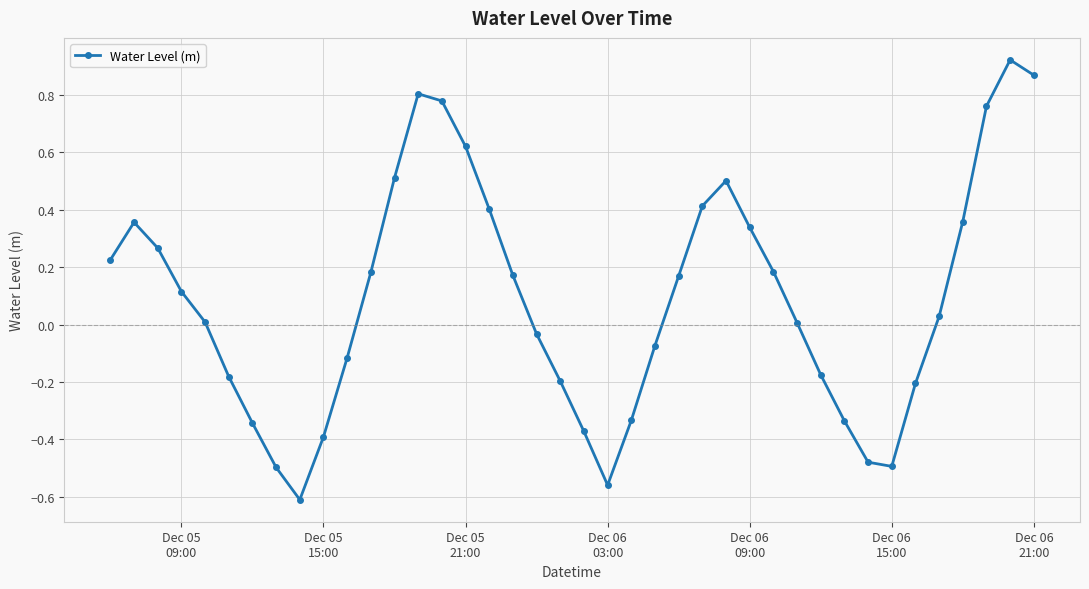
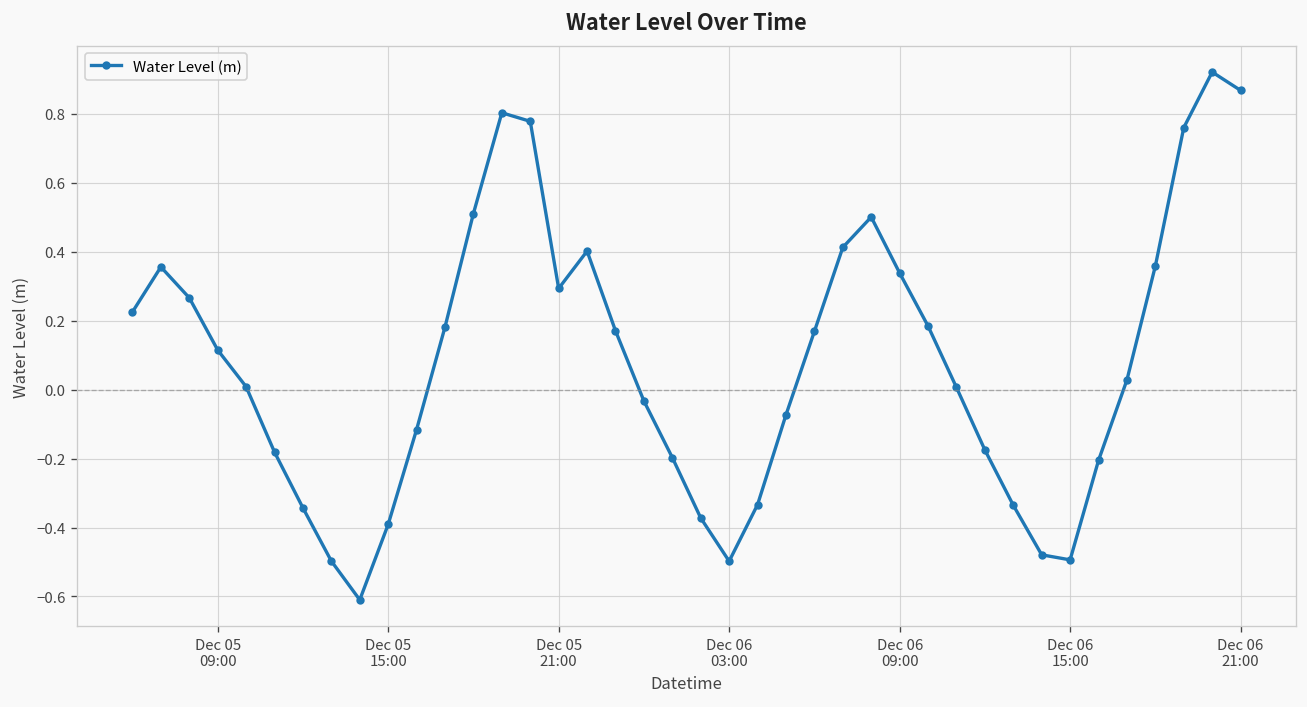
Dec 05 21:00: 0.62 -> 0.29
Dec 06 03:00: -0.56 -> -0.50
